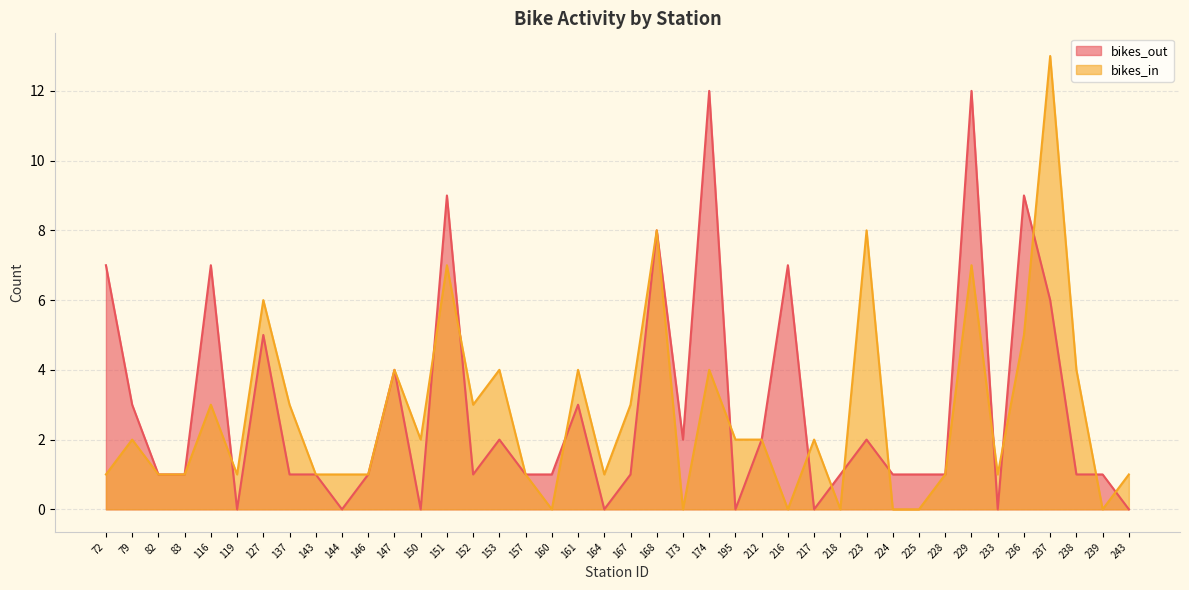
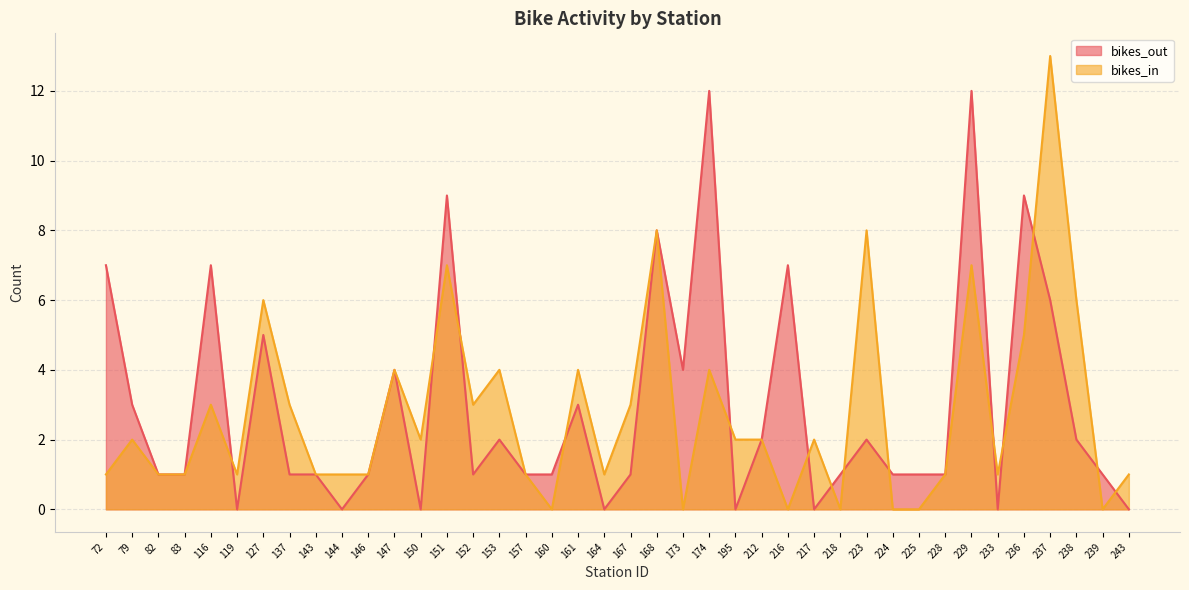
bikes_out, 173: 2 -> 4
bikes_out, 238: 1 -> 2
bikes_in, 238: 4 -> 6
